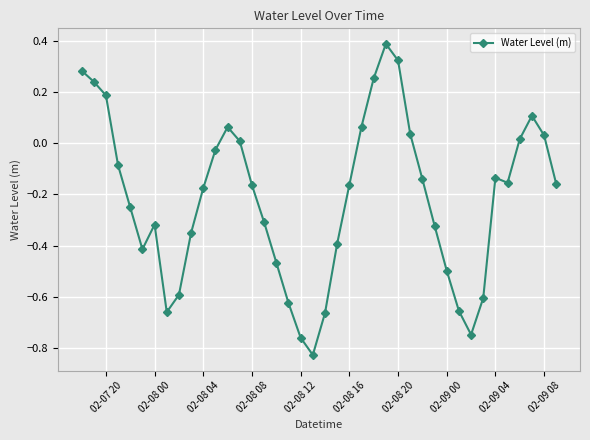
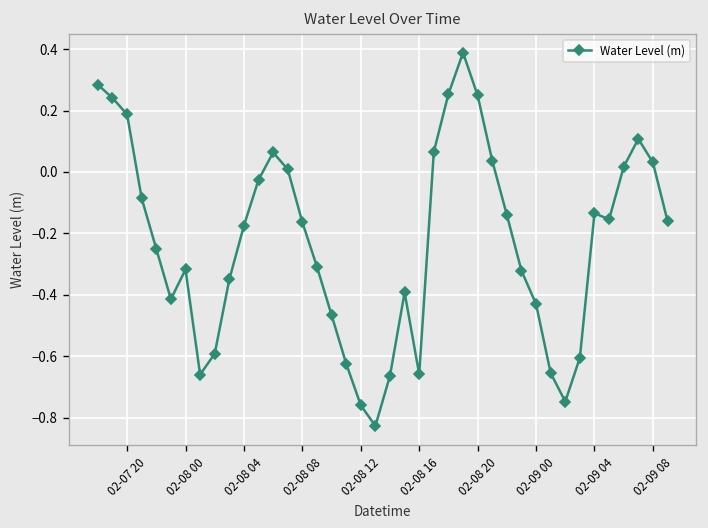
02-08 16: -0.16 -> -0.66
02-08 20: 0.32 -> 0.25
02-09 00: -0.50 -> -0.43
